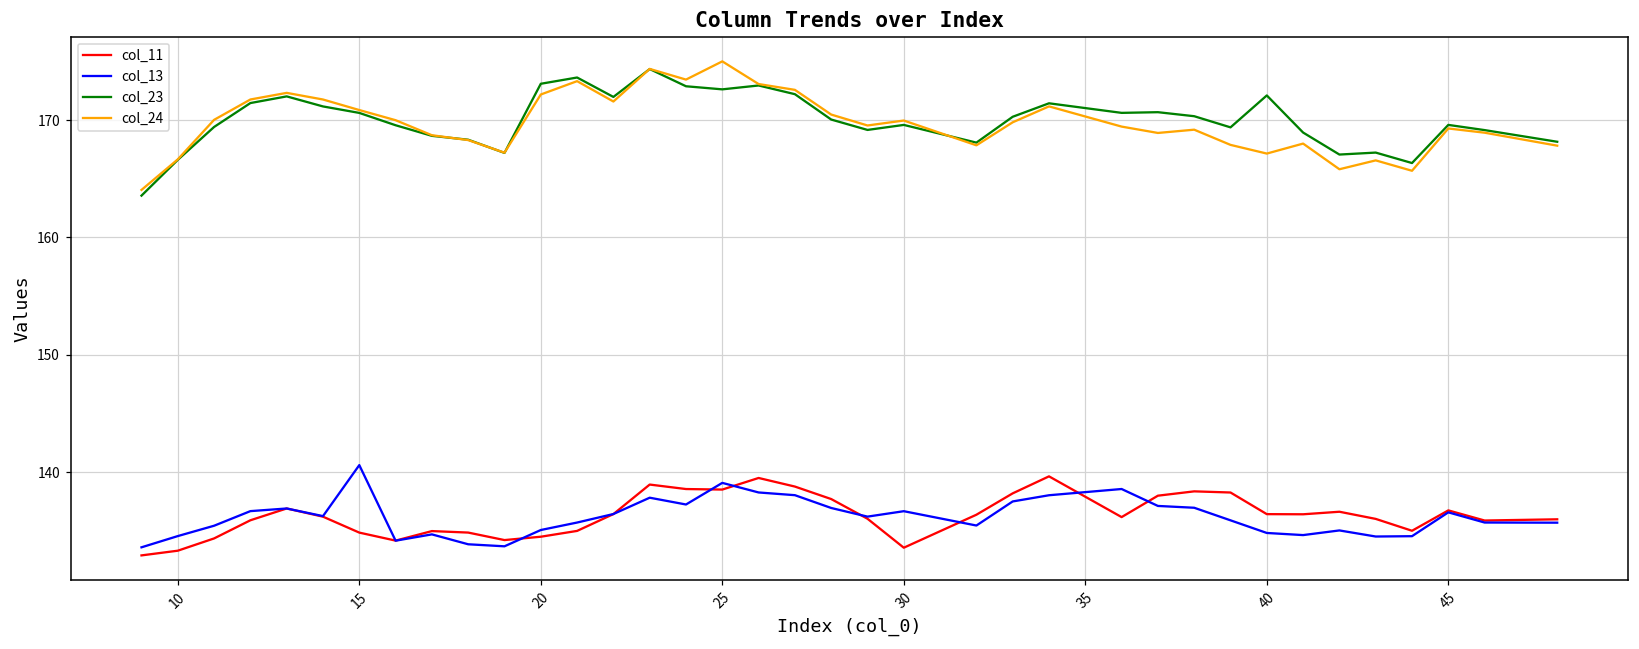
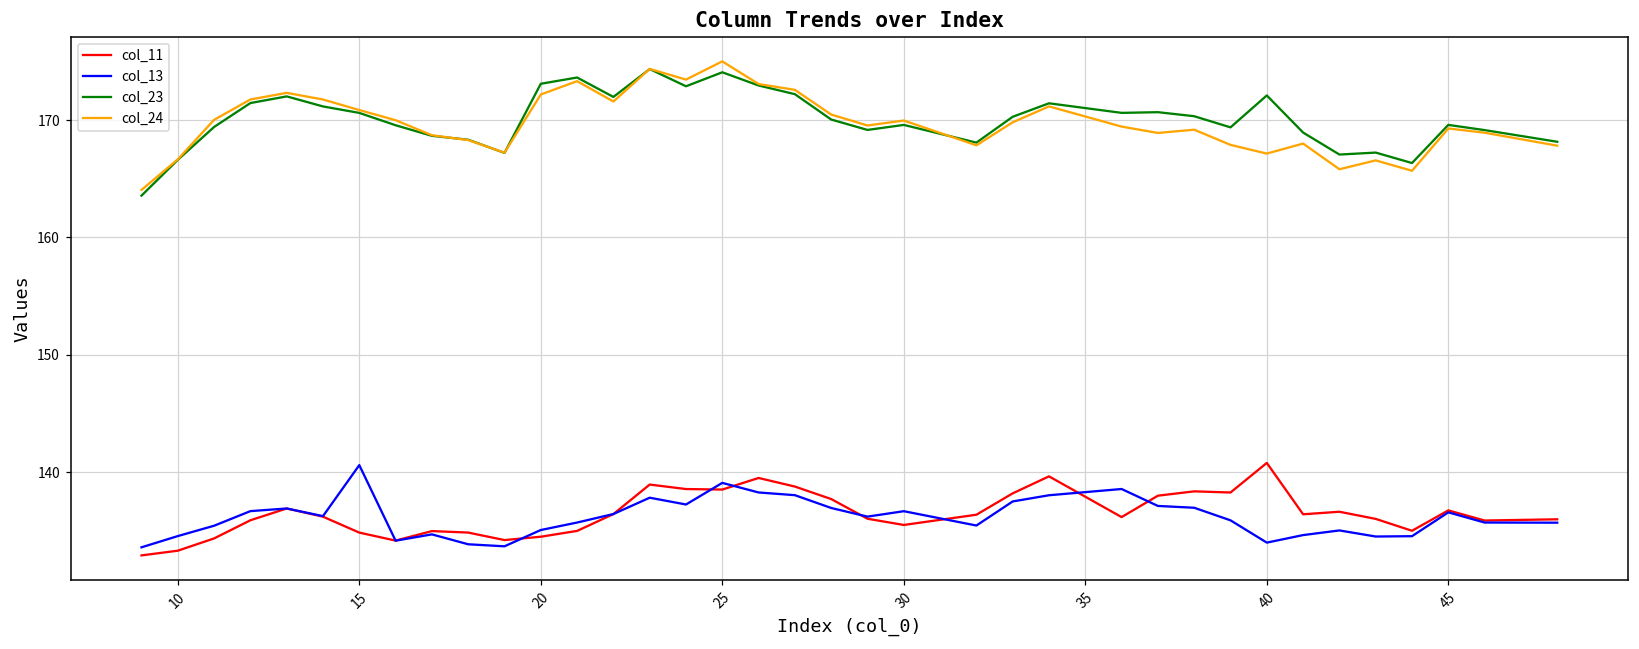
col_23, 25: 172.6 -> 174.1
col_11, 30: 133.6 -> 135.5
col_11, 40: 136.5 -> 140.8
col_13, 40: 134.9 -> 134.0
